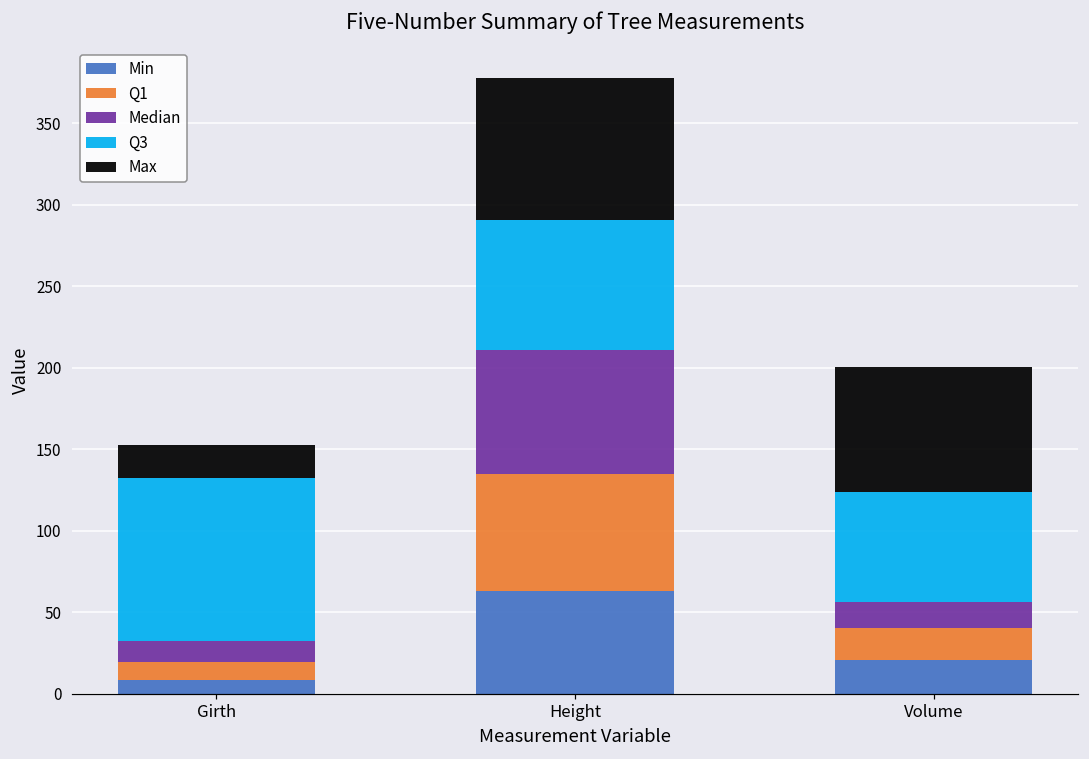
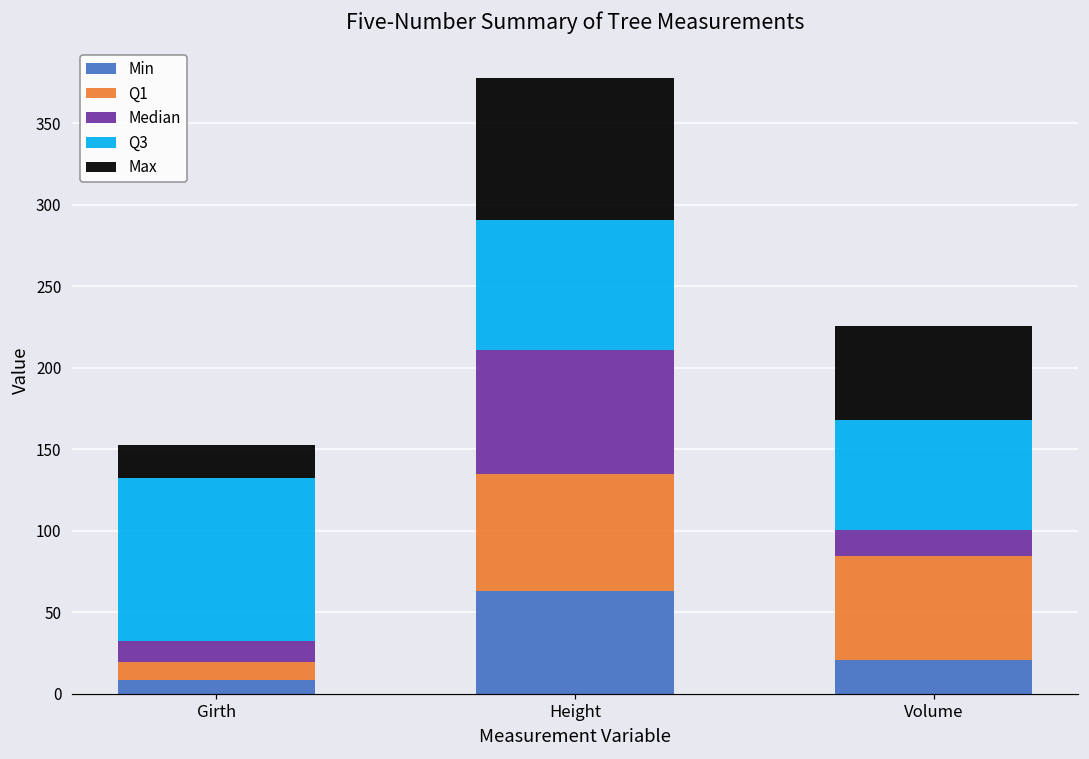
Q1, Volume: 19 -> 64
Max, Volume: 77 -> 58
